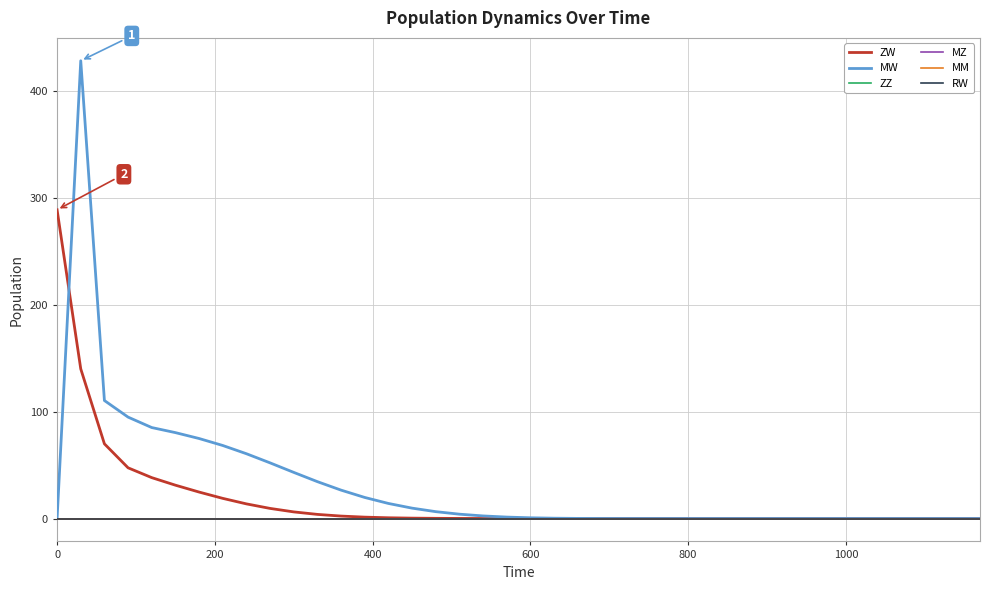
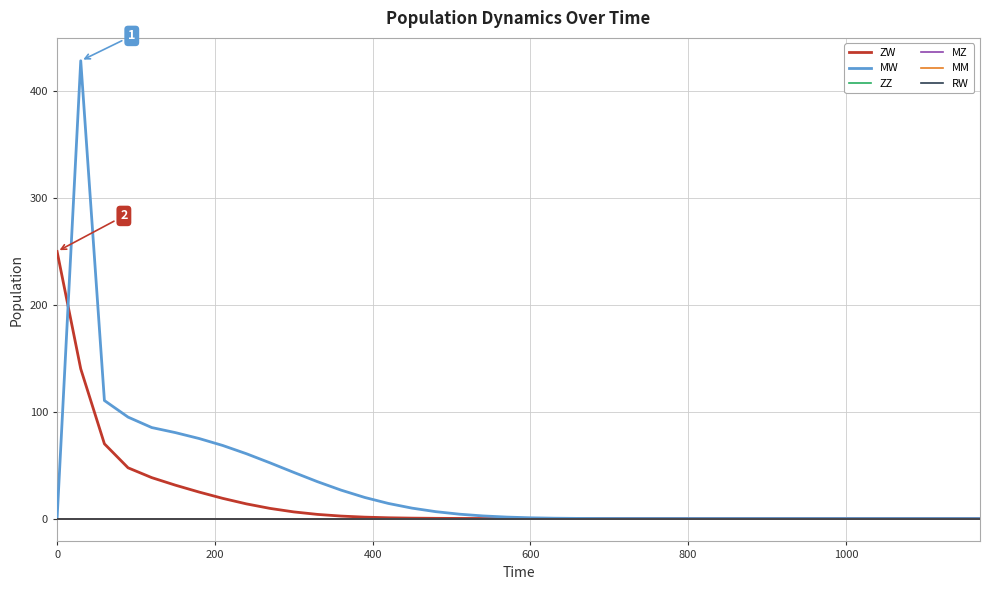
ZW, 0: 289 -> 250
